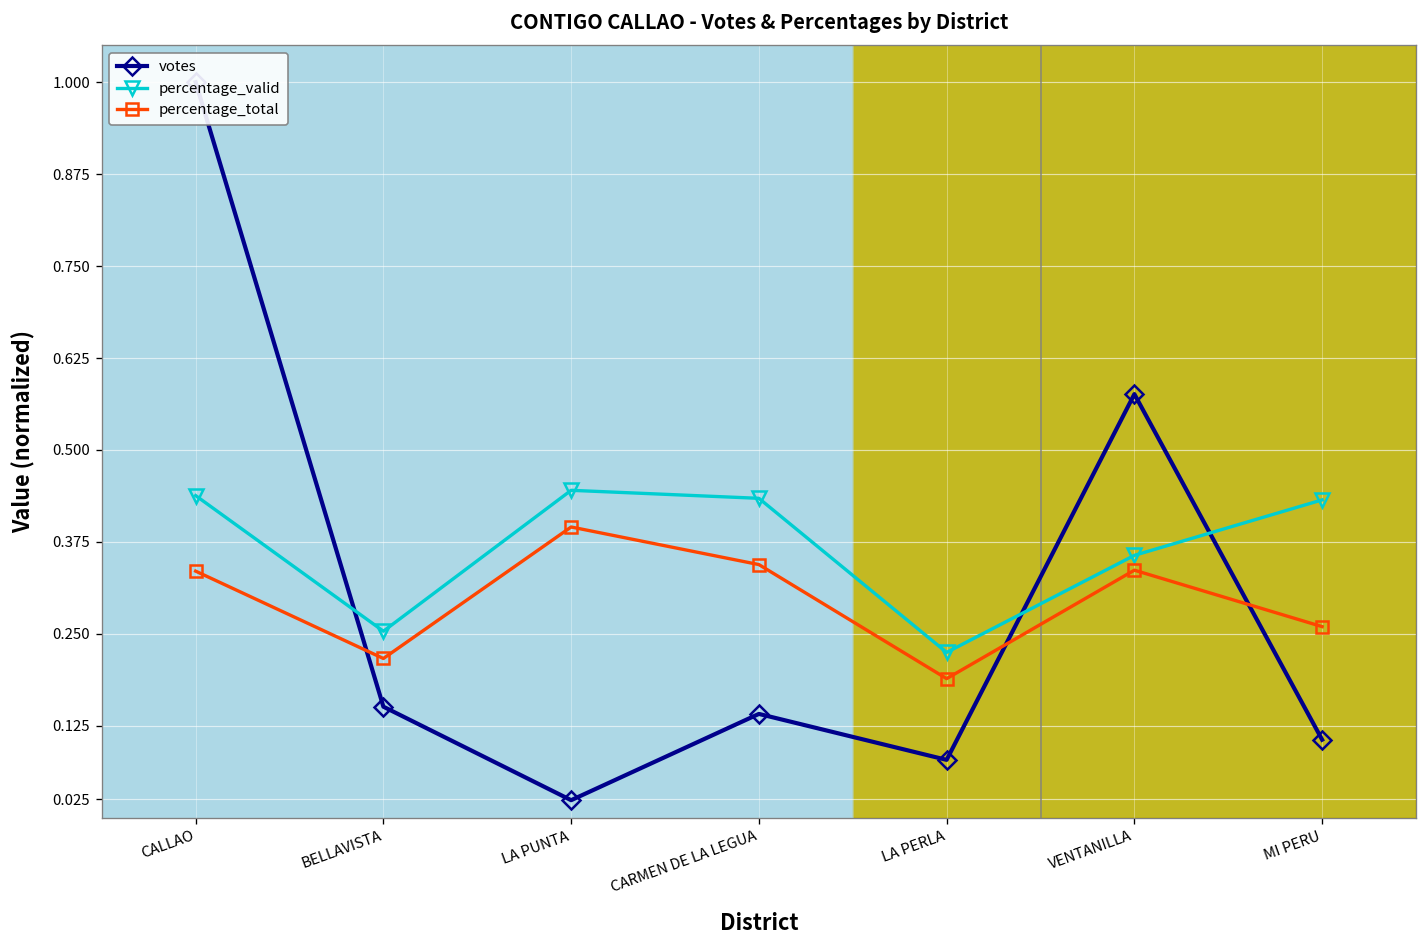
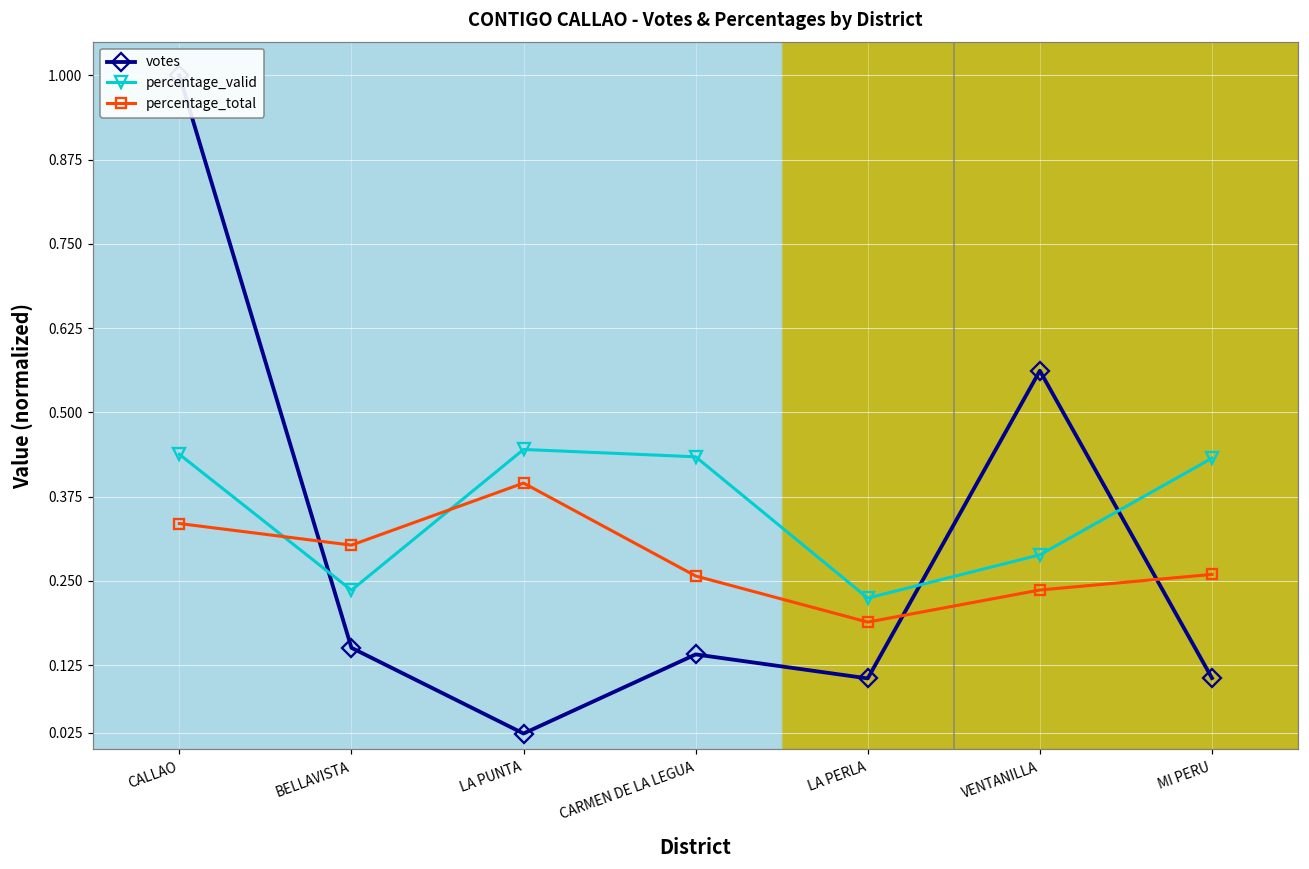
percentage_valid, BELLAVISTA: 0.25 -> 0.24
percentage_total, BELLAVISTA: 0.22 -> 0.30
percentage_total, CARMEN DE LA LEGUA: 0.34 -> 0.26
votes, LA PERLA: 0.08 -> 0.11
votes, VENTANILLA: 0.58 -> 0.56
percentage_valid, VENTANILLA: 0.36 -> 0.29
percentage_total, VENTANILLA: 0.34 -> 0.24
